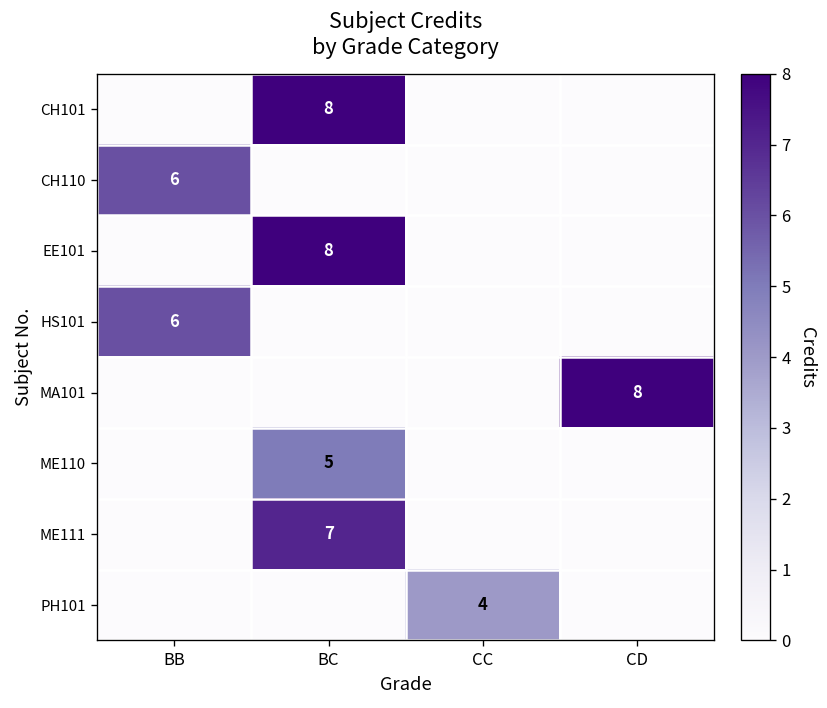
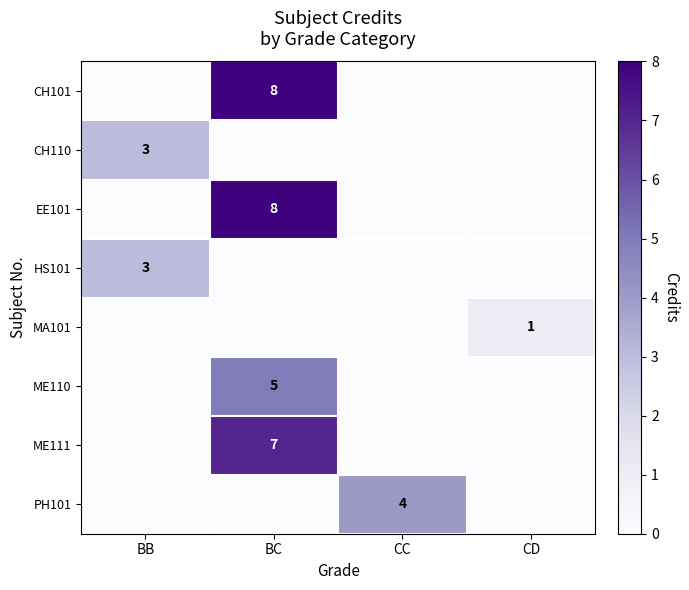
CH110, BB: 6 -> 3
HS101, BB: 6 -> 3
MA101, CD: 8 -> 1
